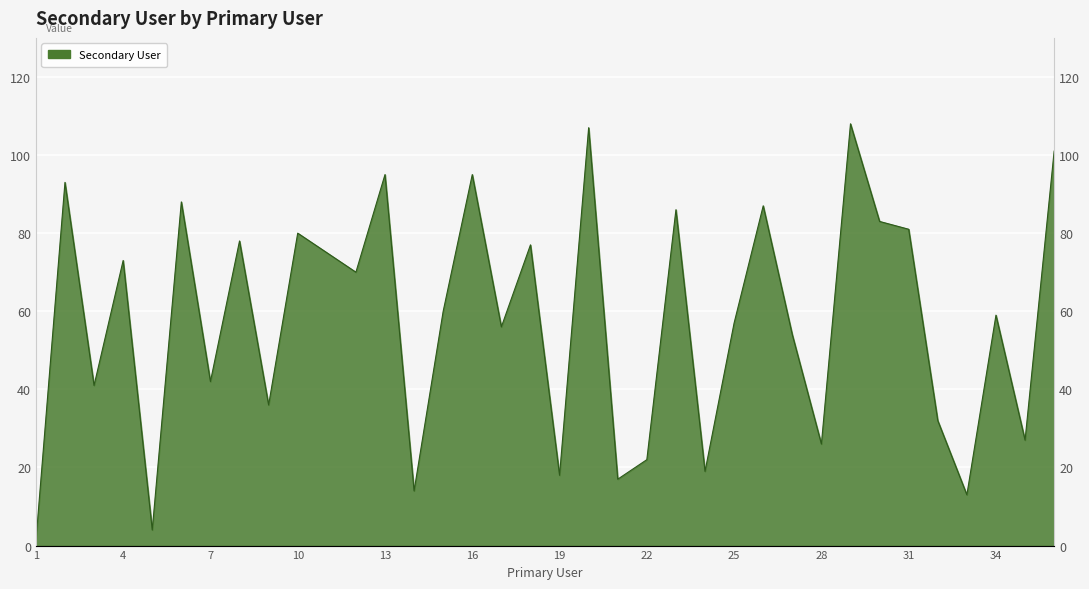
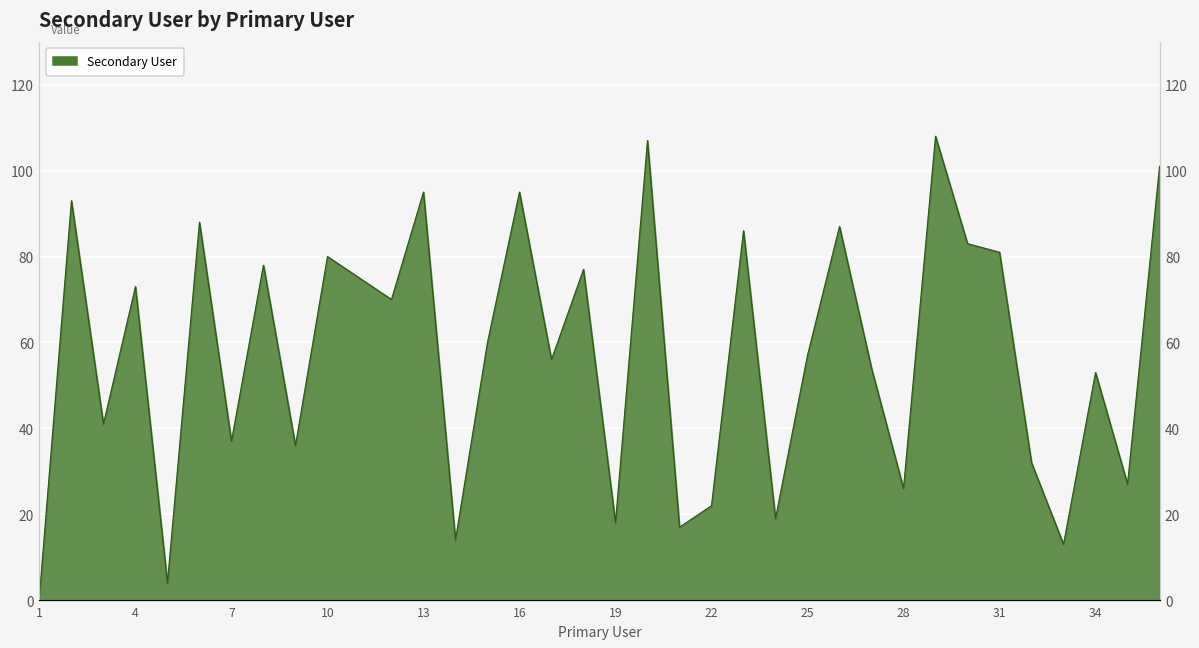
7: 42 -> 37
34: 59 -> 53
